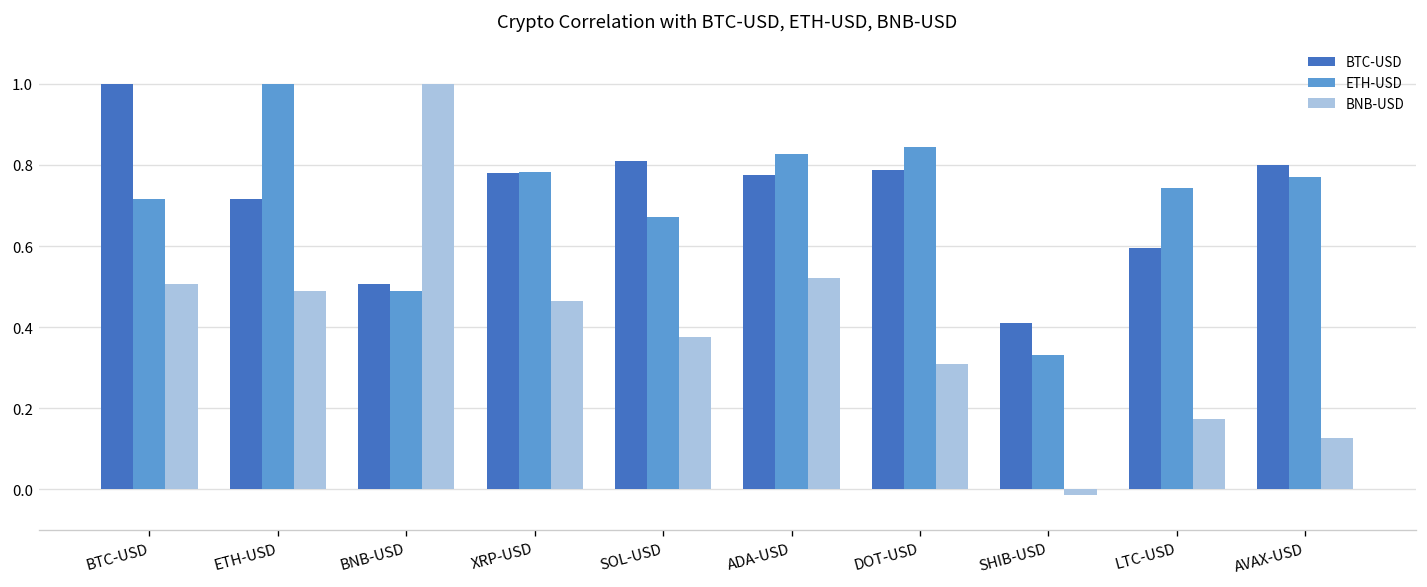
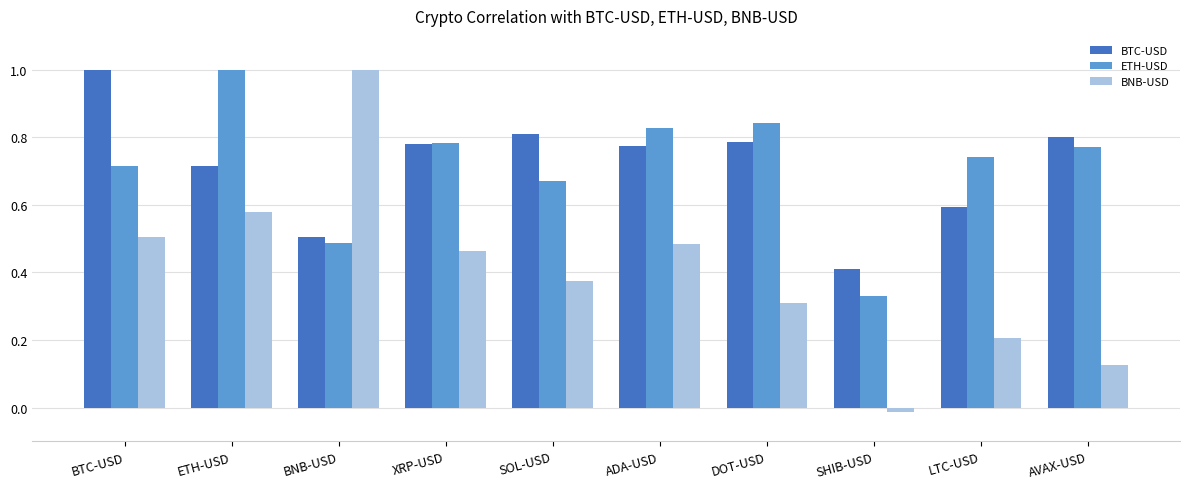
BNB-USD, ETH-USD: 0.49 -> 0.58
BNB-USD, ADA-USD: 0.52 -> 0.48
BNB-USD, LTC-USD: 0.17 -> 0.21
